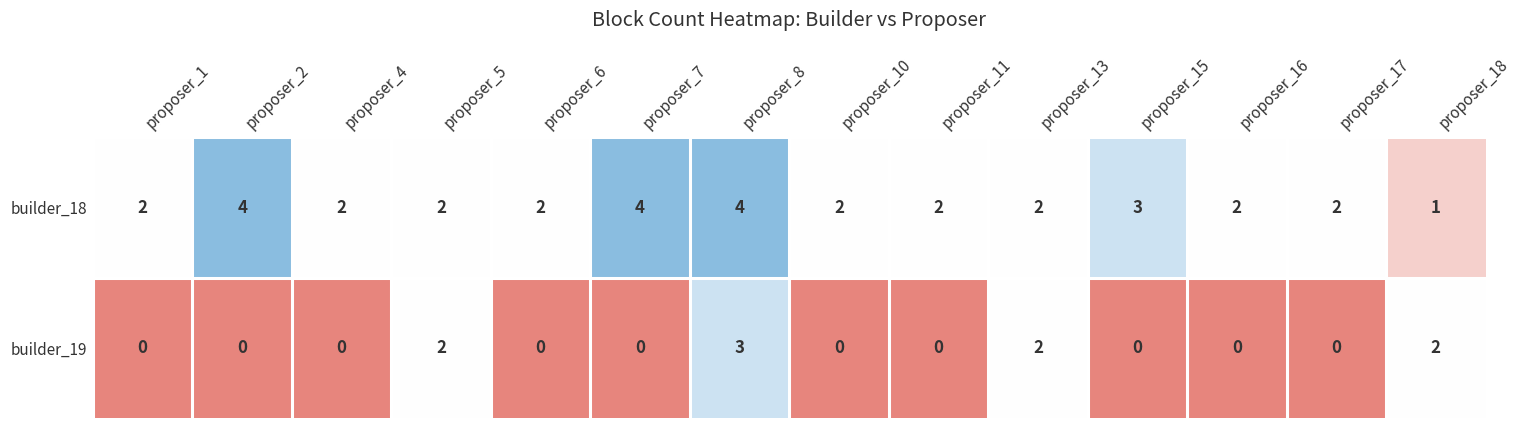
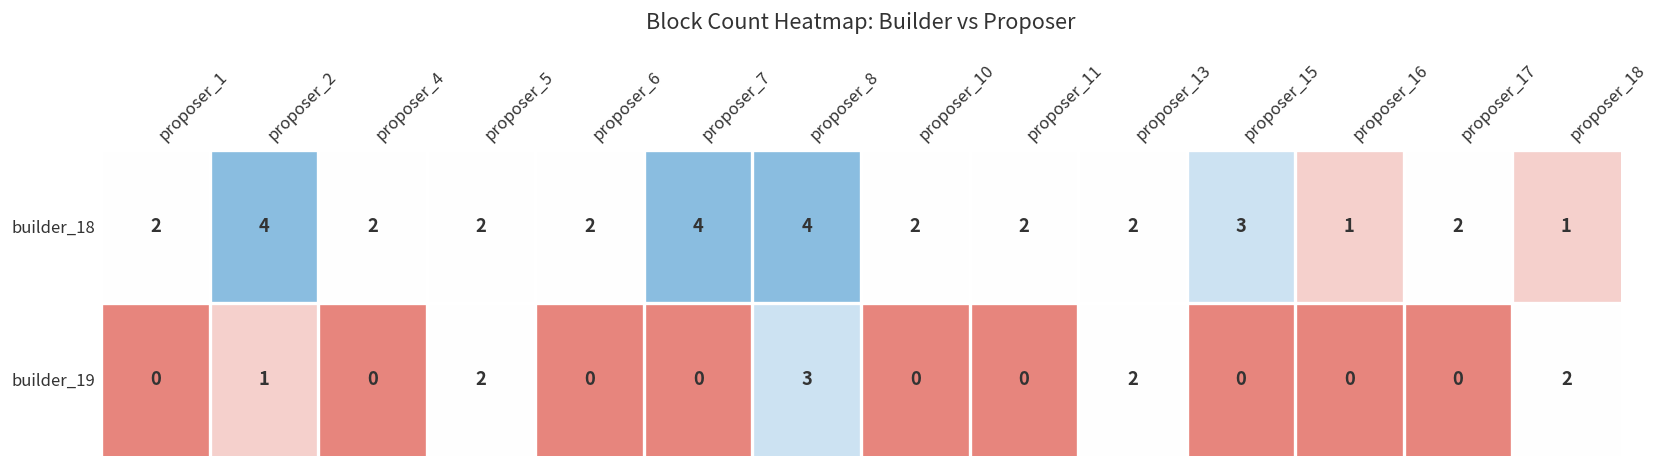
builder_18, proposer_16: 2 -> 1
builder_19, proposer_2: 0 -> 1
